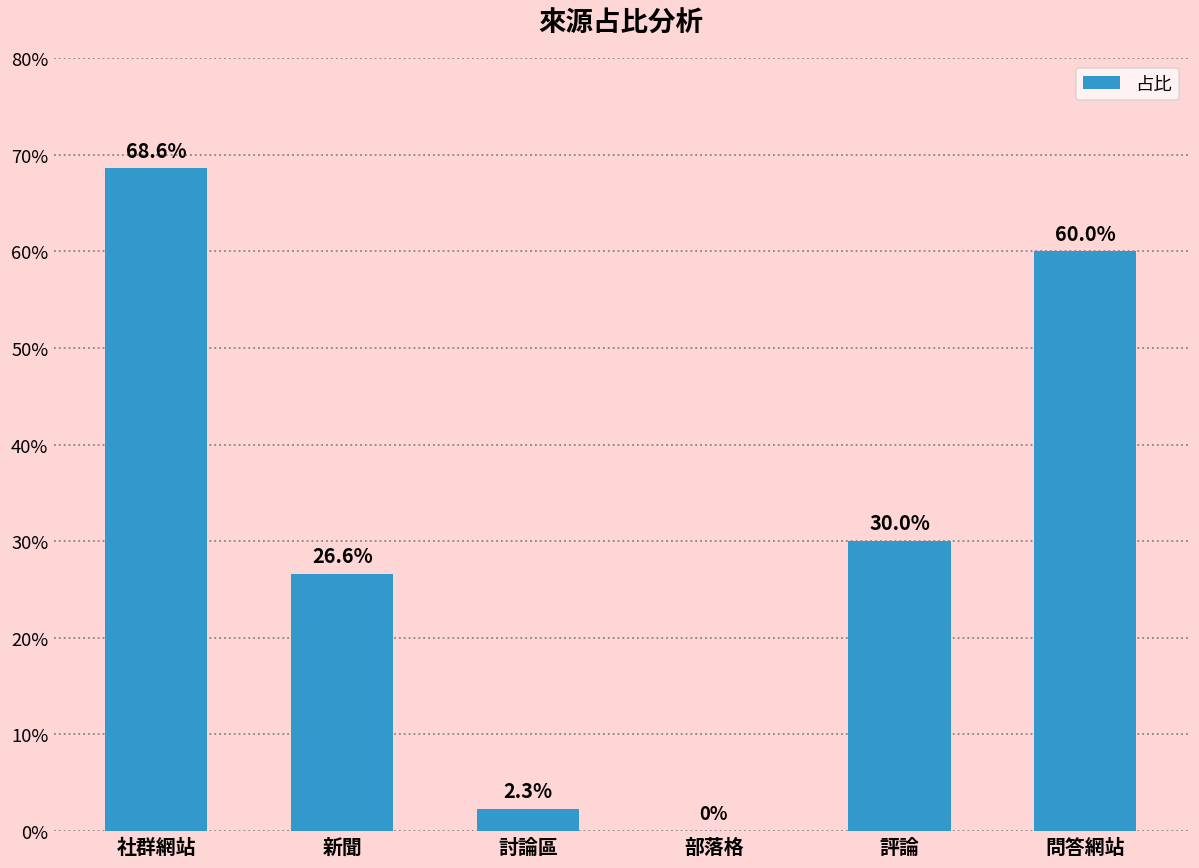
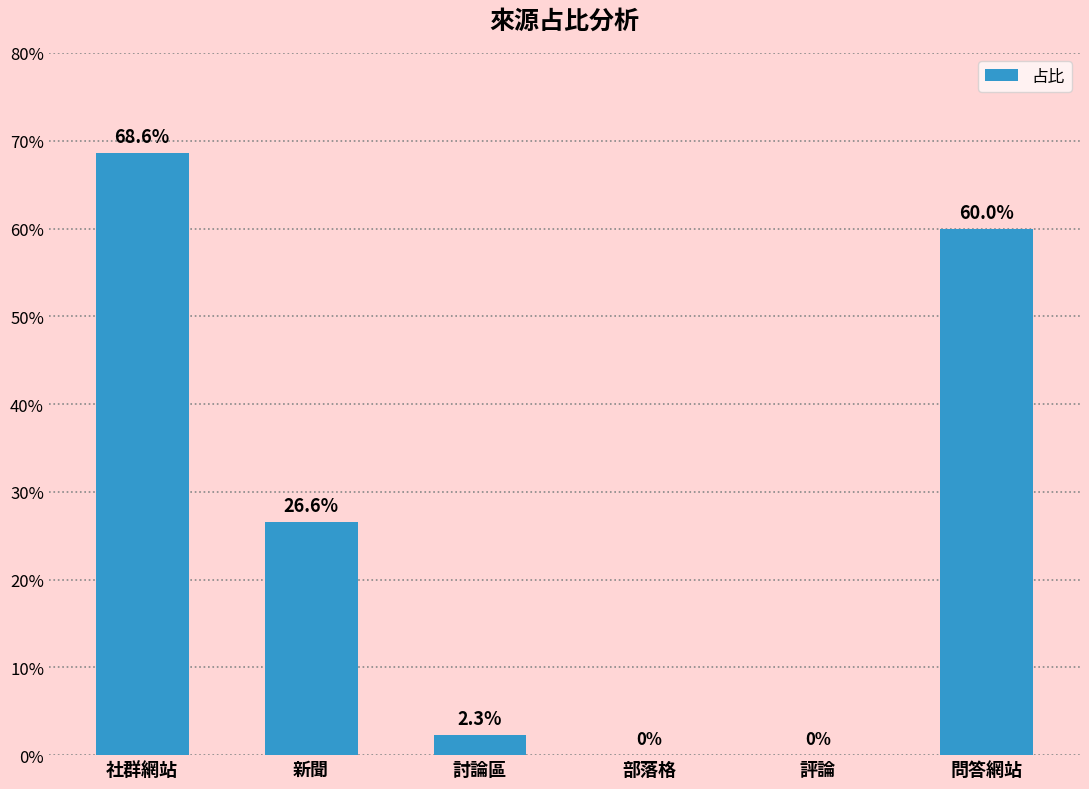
評論: 30.0% -> 0%
